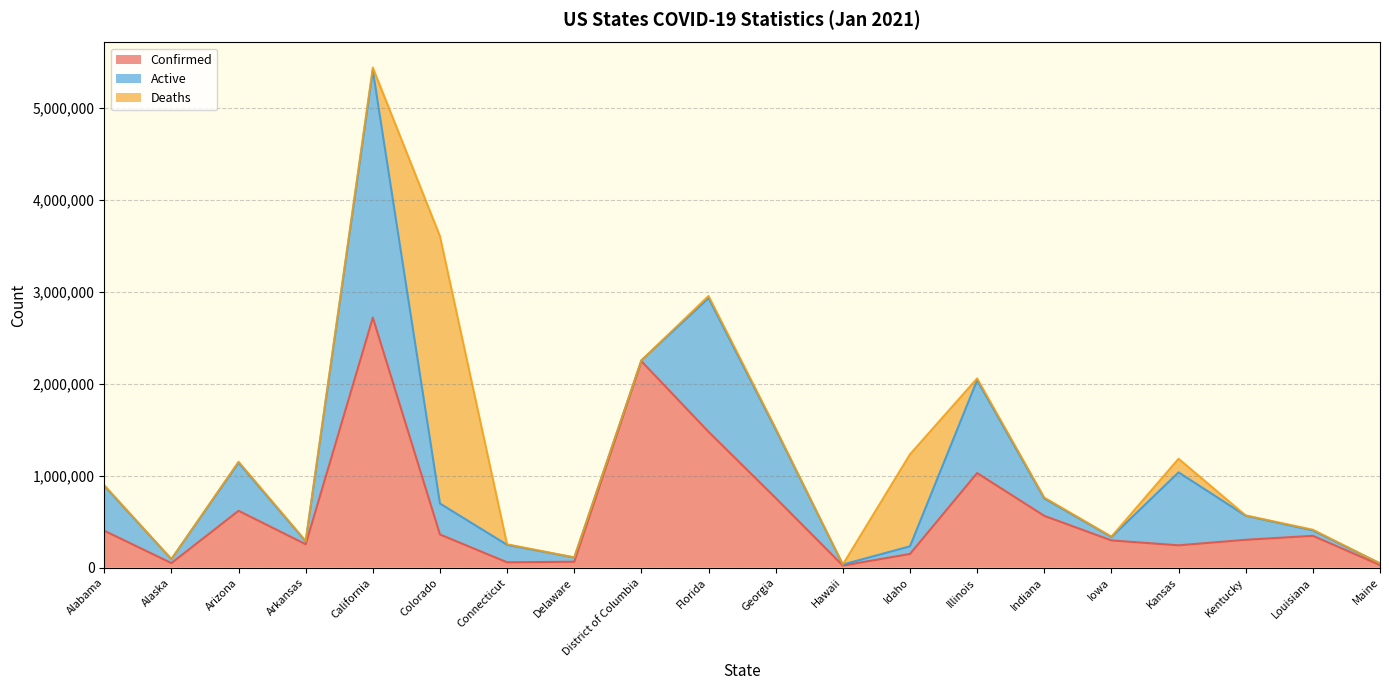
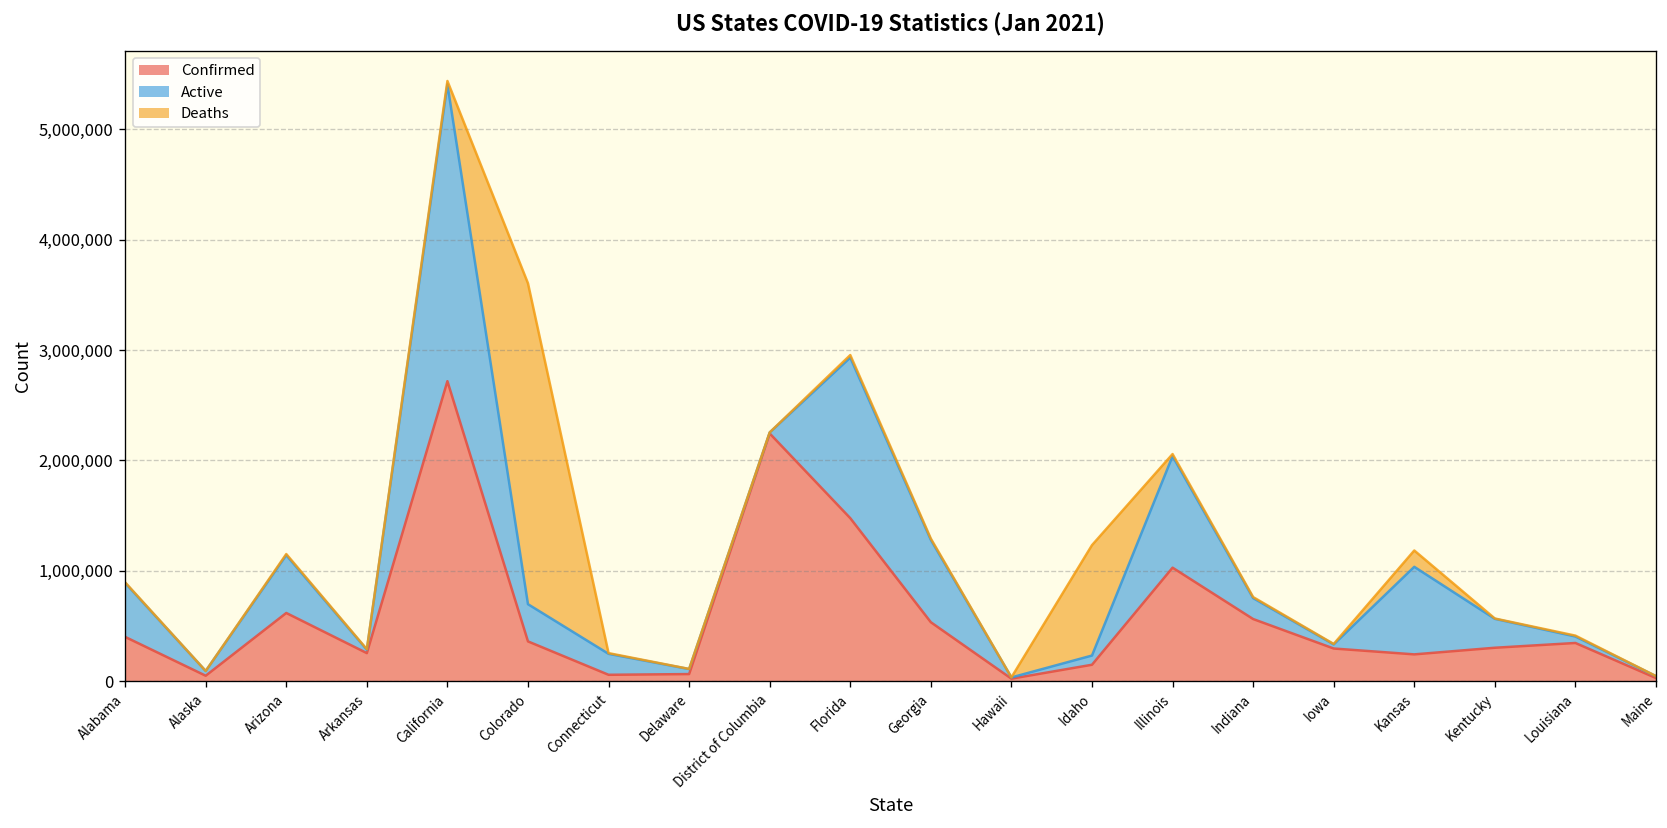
Confirmed, Georgia: 800,000 -> 500,000
